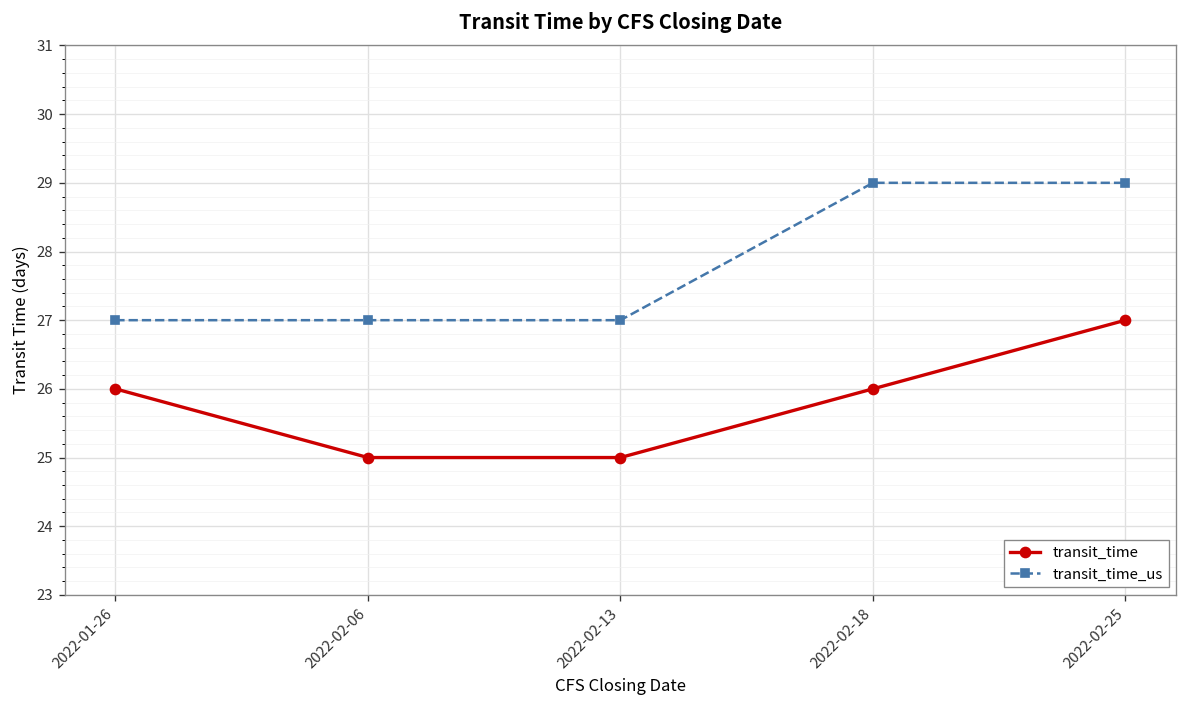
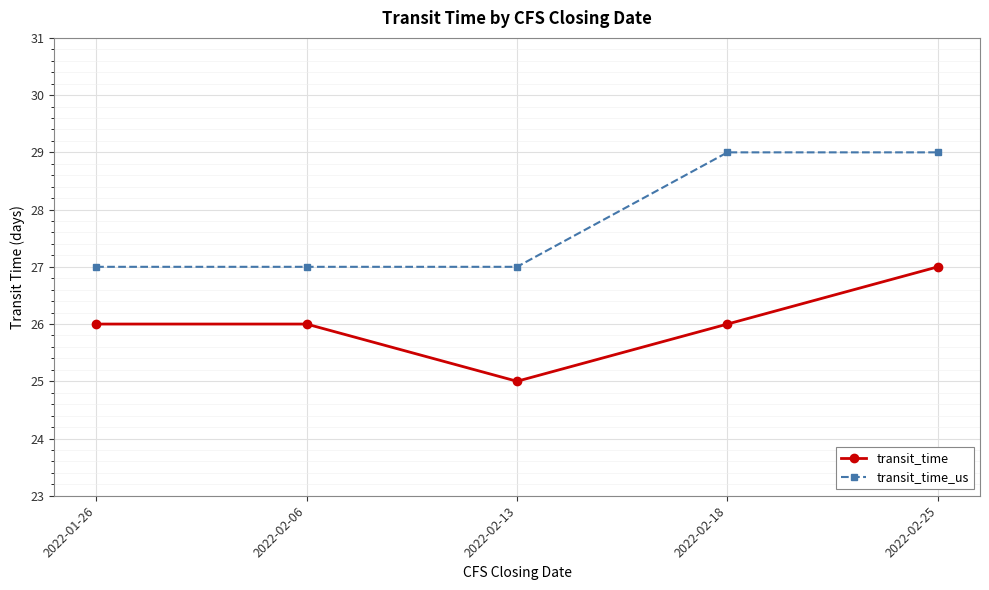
transit_time, 2022-02-06: 25 -> 26
